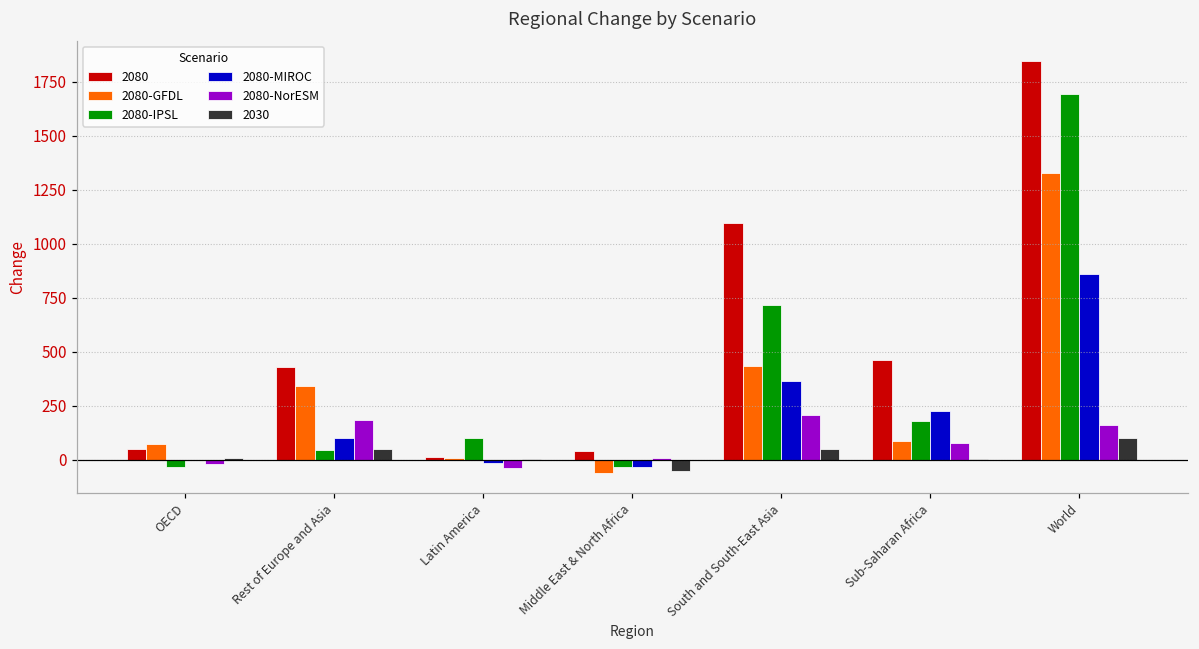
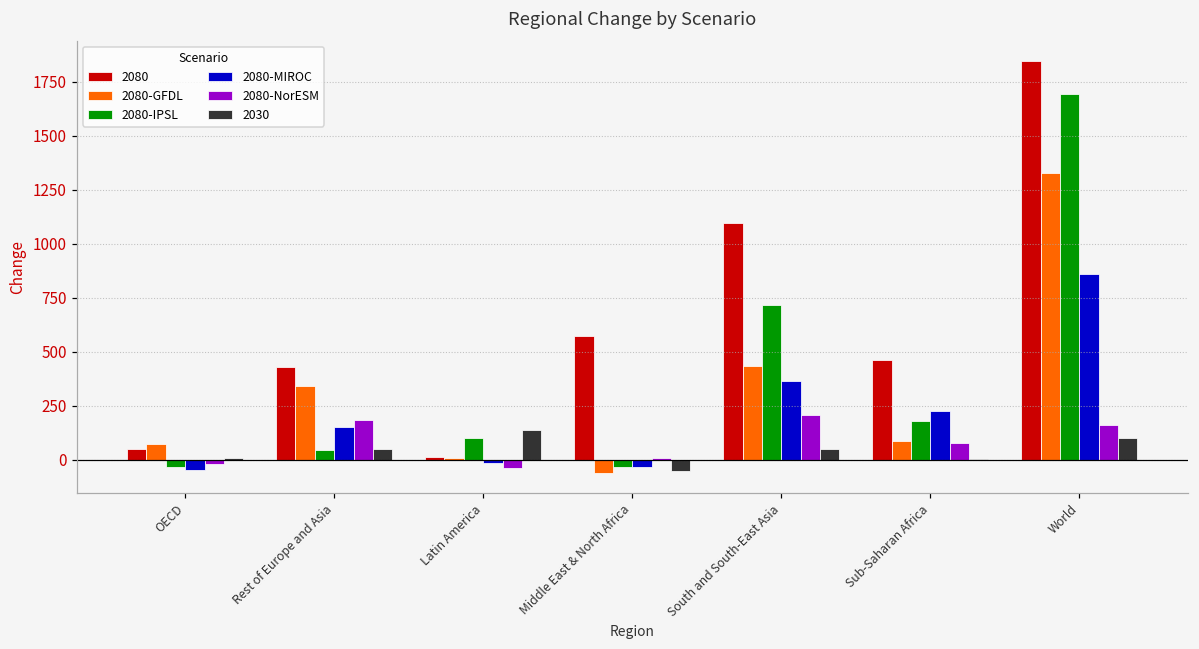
2080-MIROC, OECD: 0 -> -50
2080-MIROC, Rest of Europe and Asia: 100 -> 150
2030, Latin America: 0 -> 140
2080, Middle East & North Africa: 40 -> 570
